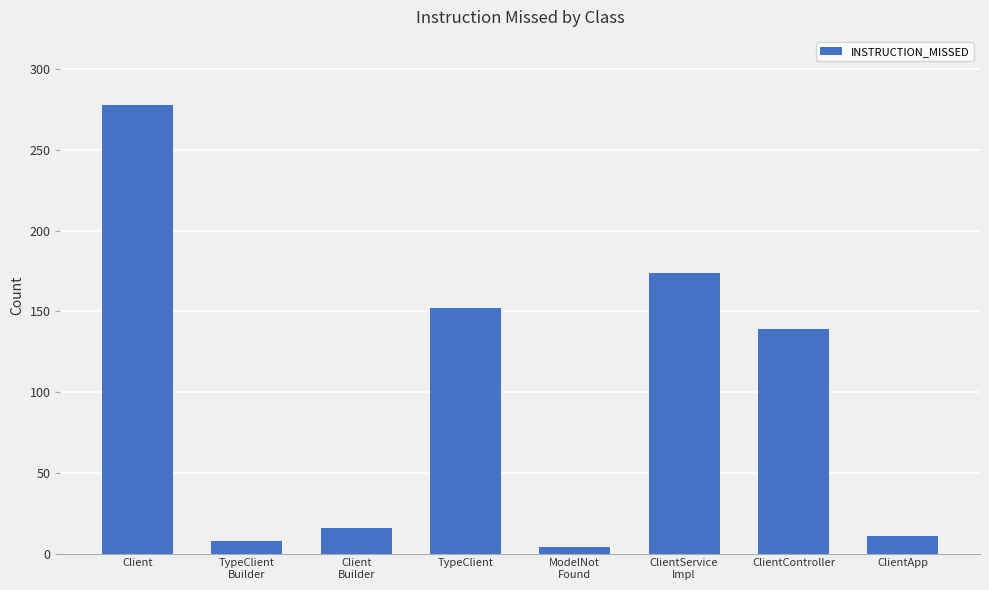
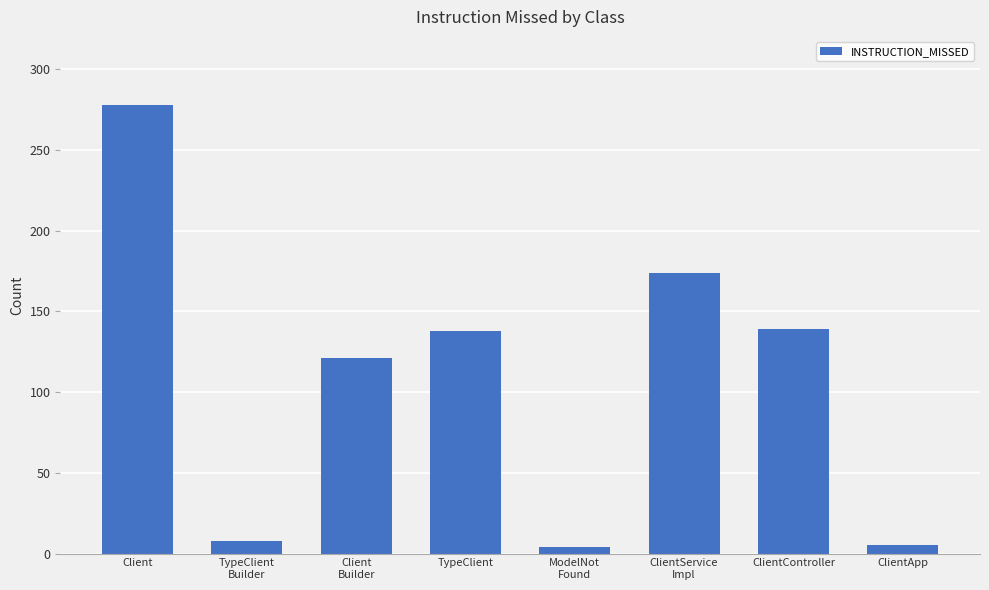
Client Builder: 16 -> 121
TypeClient: 152 -> 138
ClientApp: 11 -> 5
